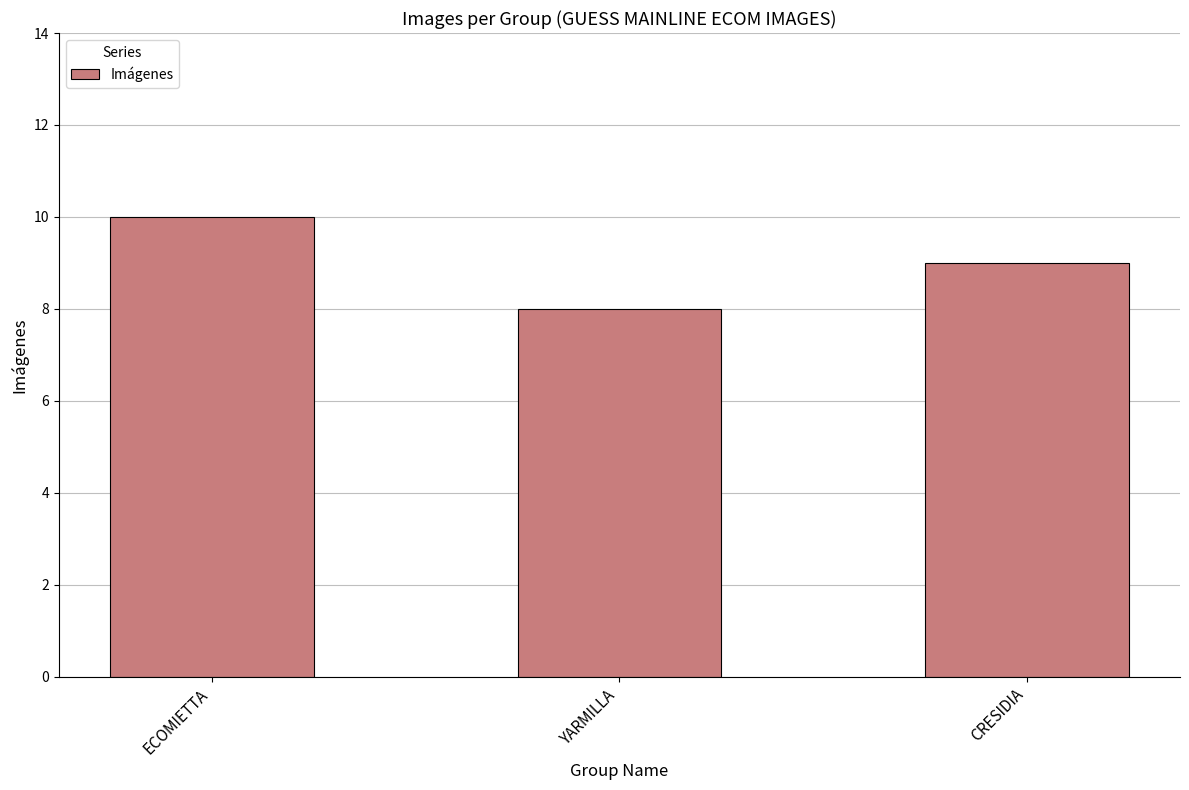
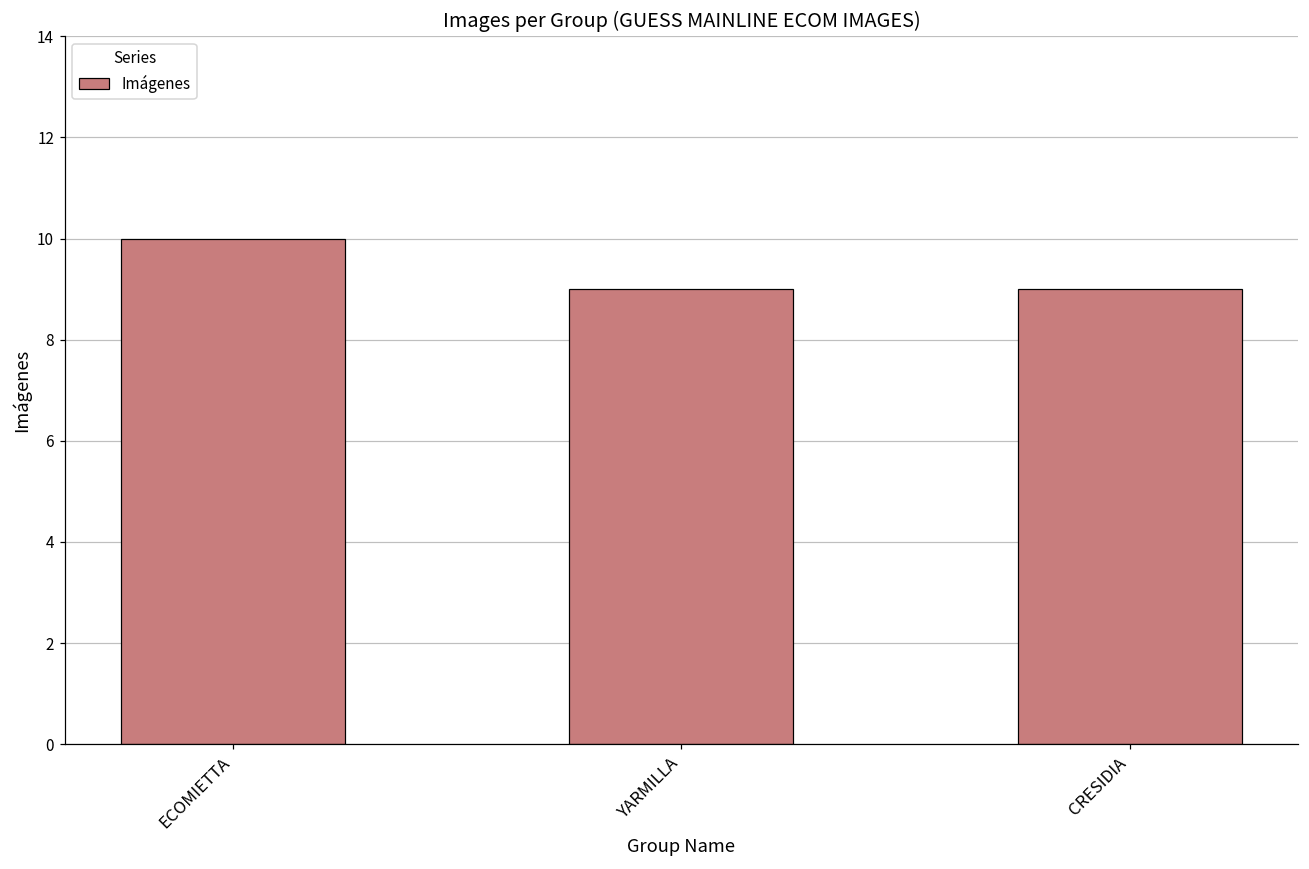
YARMILLA: 8 -> 9
